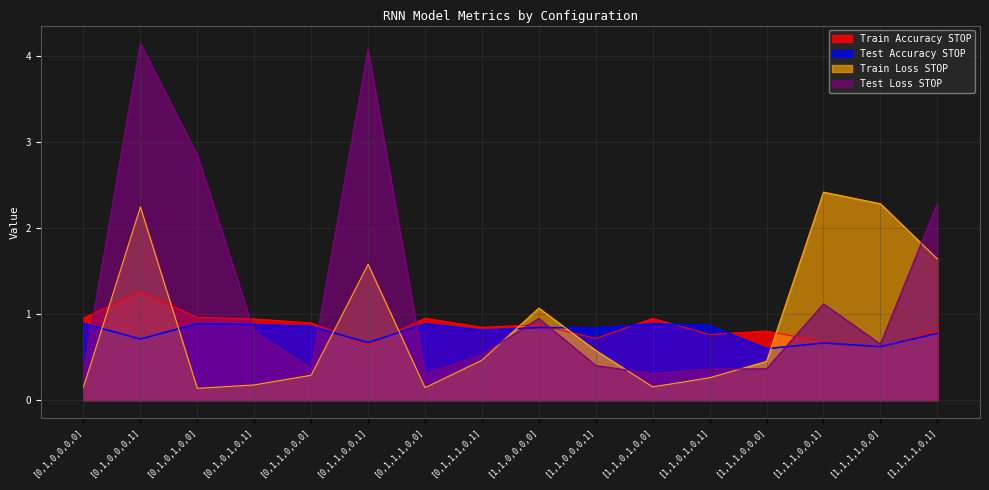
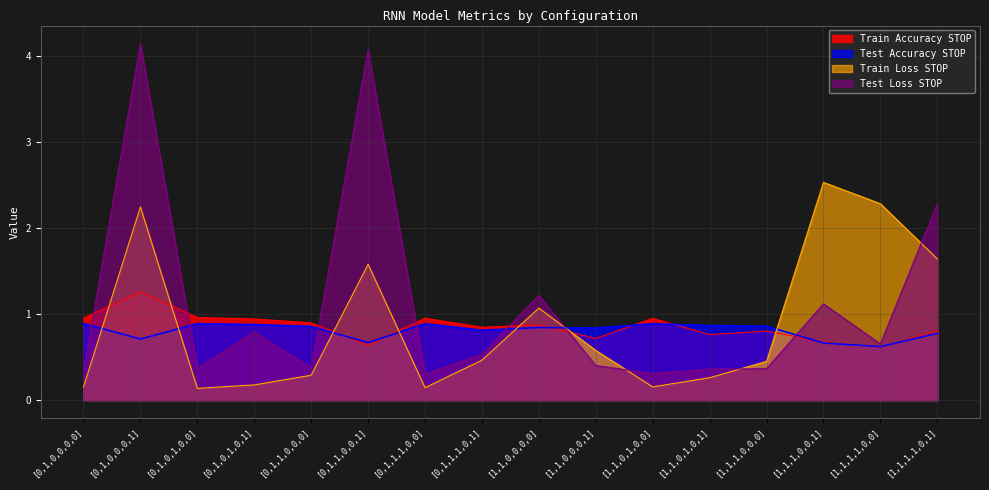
Test Loss STOP, [0,1,0,1,0,0]: 2.9 -> 0.4
Test Loss STOP, [1,1,0,0,0,0]: 1.0 -> 1.2
Test Accuracy STOP, [1,1,1,0,0,0]: 0.6 -> 0.9
Train Loss STOP, [1,1,1,0,0,1]: 2.4 -> 2.5
